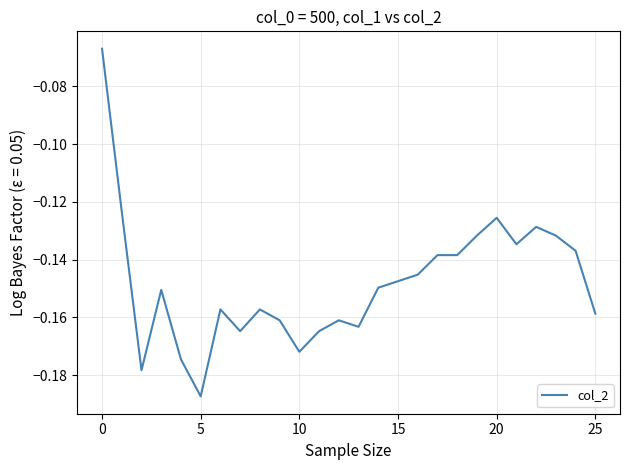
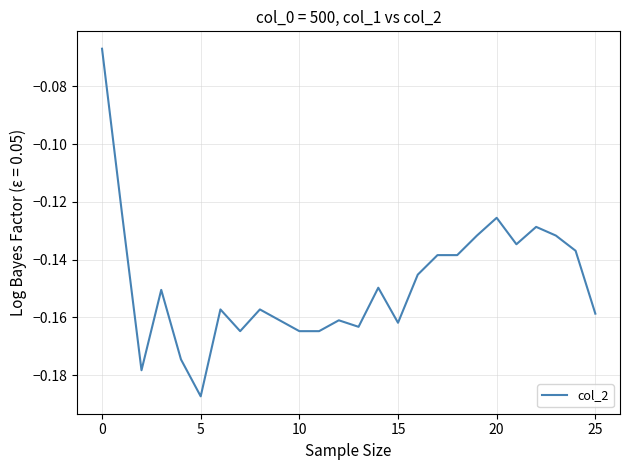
10: -0.172 -> -0.165
15: -0.147 -> -0.162
